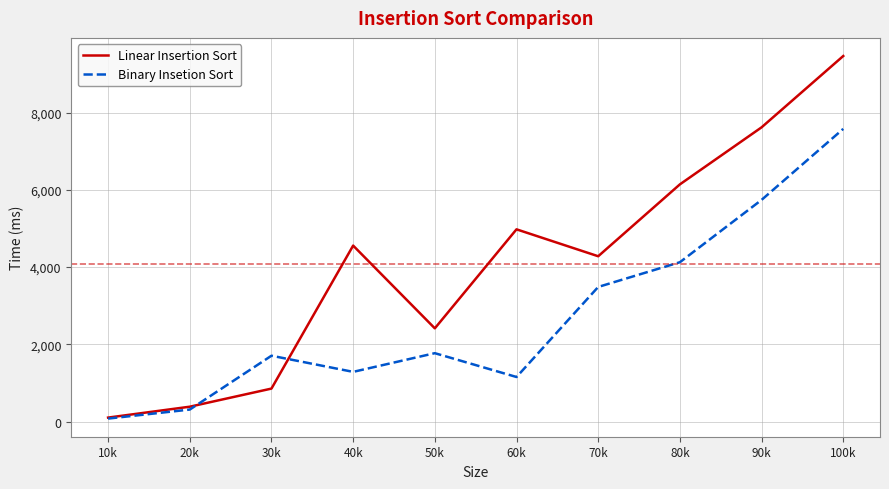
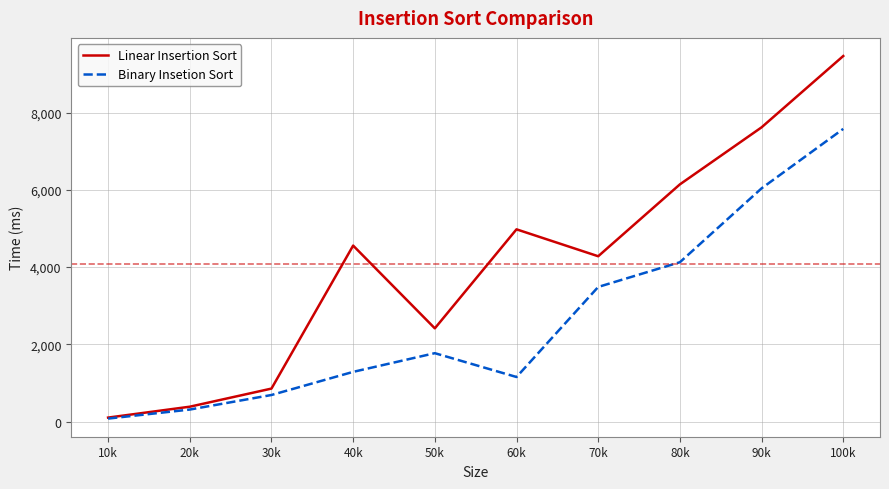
Binary Insetion Sort, 30k: 1,700 -> 700
Binary Insetion Sort, 90k: 5,700 -> 6,000
